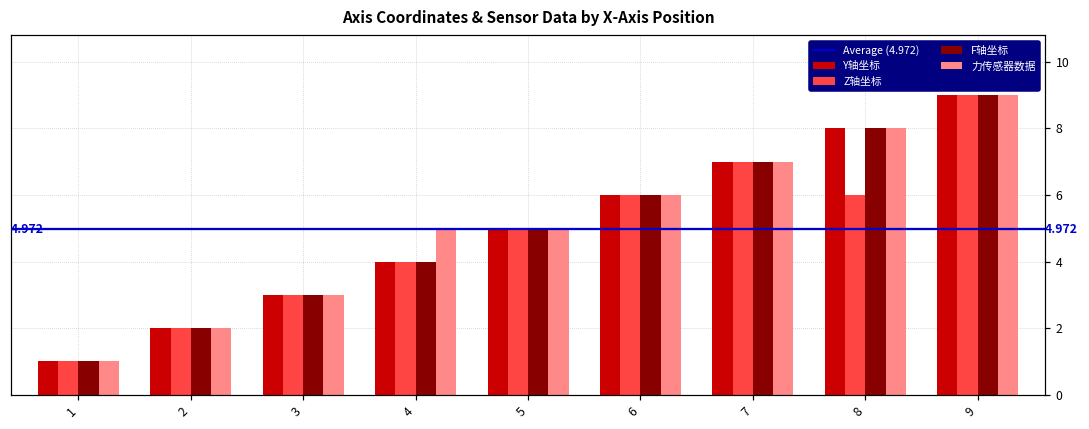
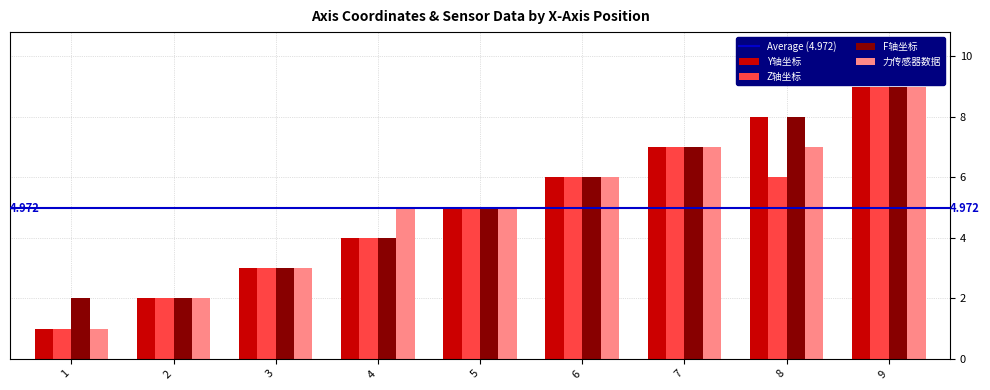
F轴坐标, 1: 1 -> 2
力传感器数据, 8: 8 -> 7
